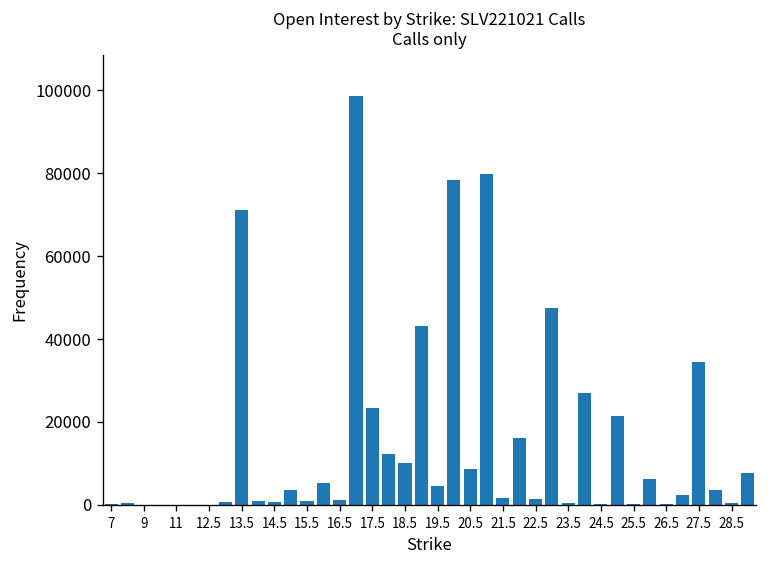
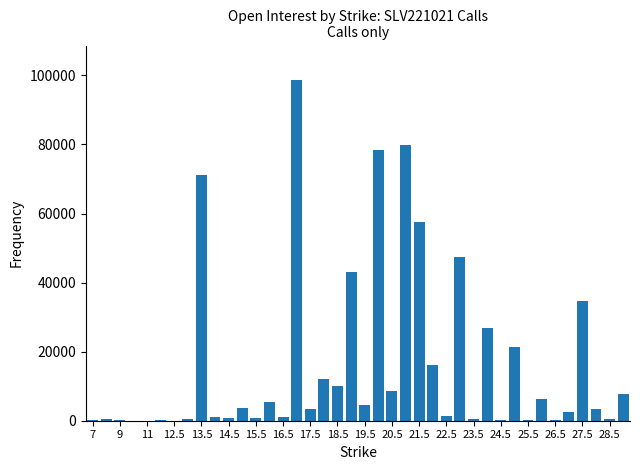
17.5: 23000 -> 3000
21.5: 2000 -> 58000
